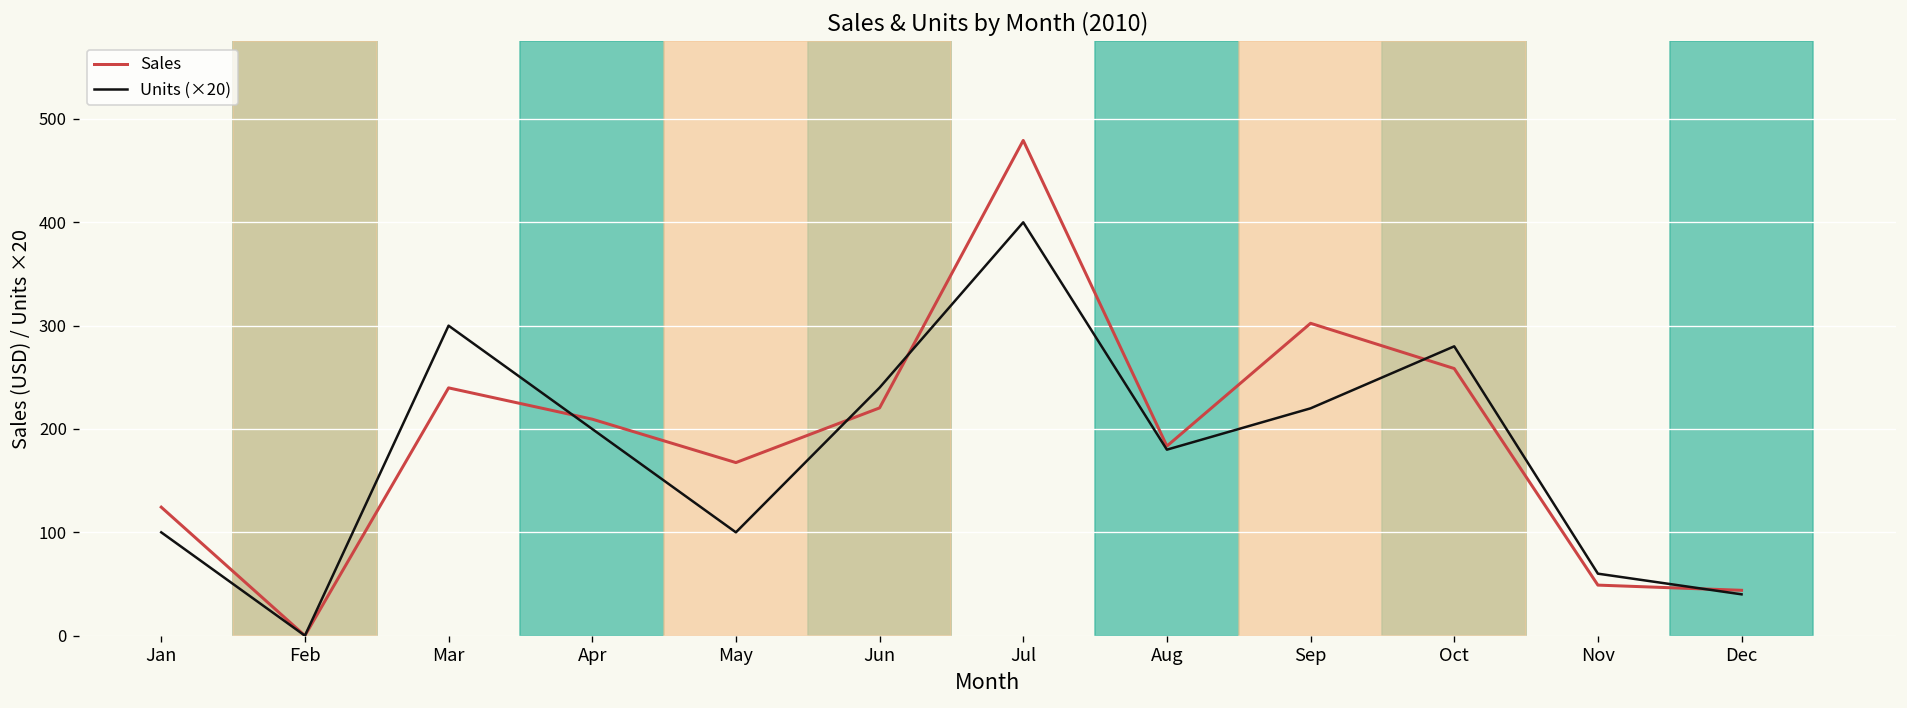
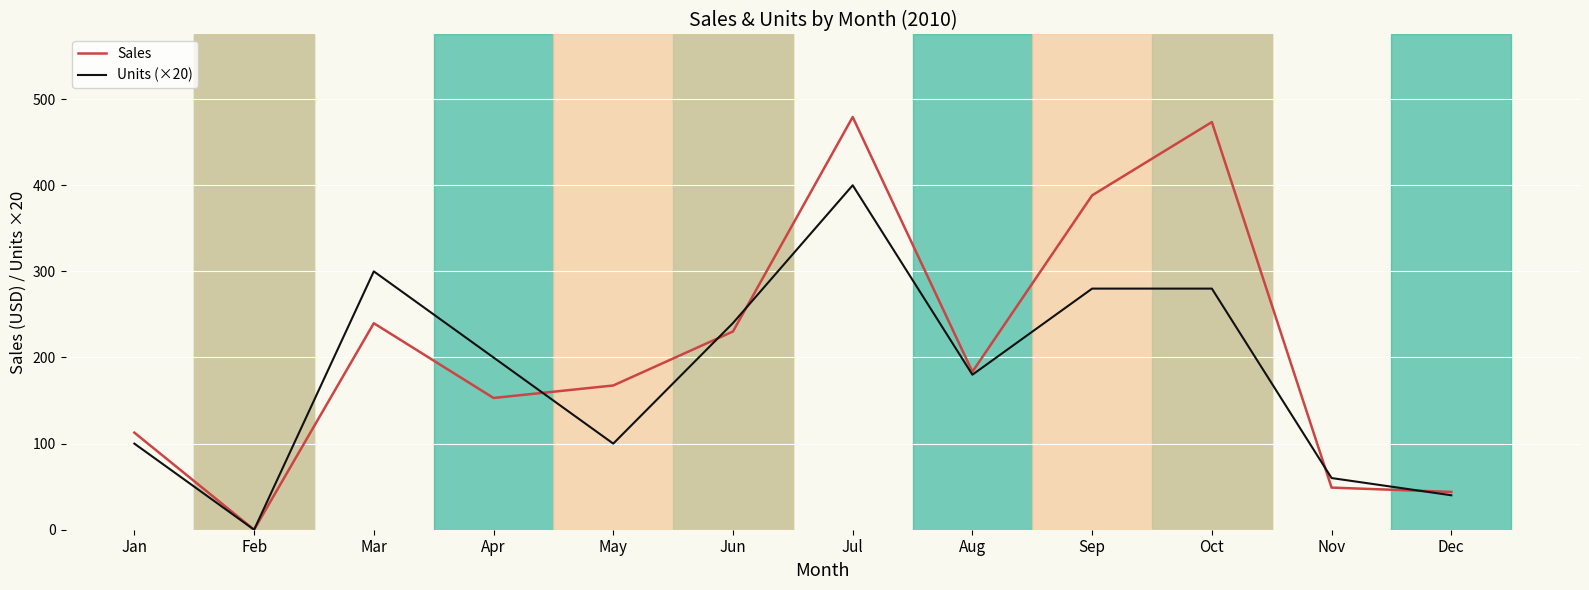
Sales, Jan: 120 -> 110
Sales, Apr: 210 -> 150
Sales, Jun: 220 -> 230
Sales, Sep: 300 -> 390
Units (×20), Sep: 220 -> 280
Sales, Oct: 260 -> 470
